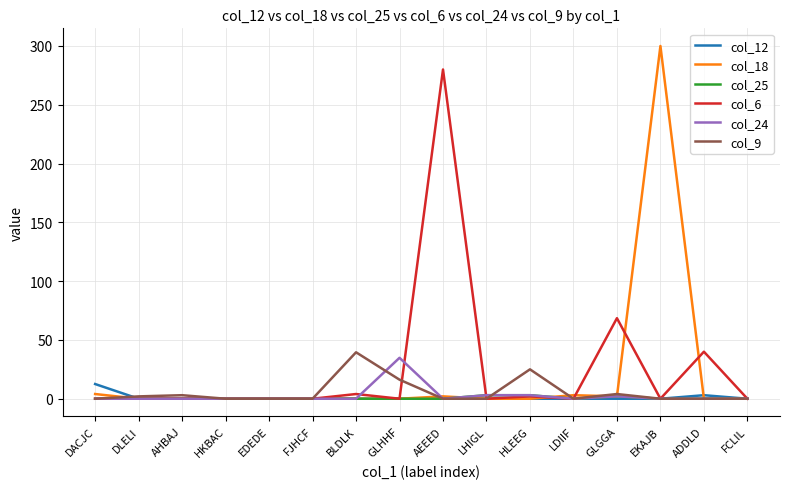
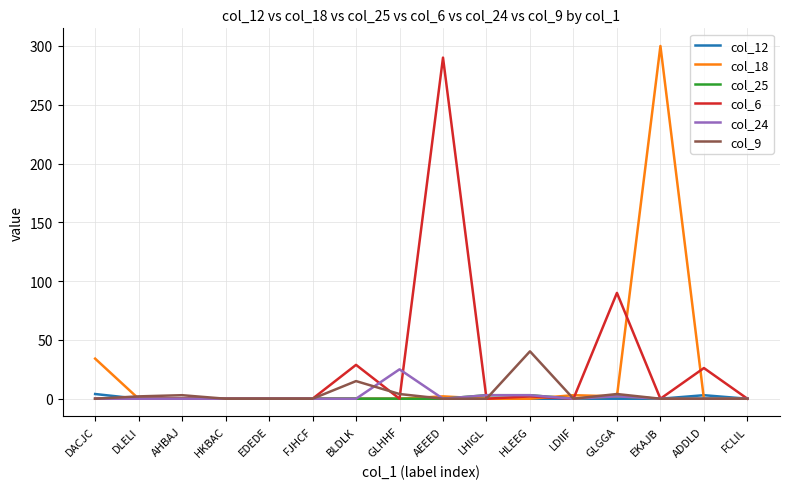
col_12, DACJC: 13 -> 4
col_18, DACJC: 4 -> 34
col_6, BLDLK: 4 -> 29
col_9, BLDLK: 40 -> 15
col_24, GLHHF: 35 -> 25
col_9, GLHHF: 16 -> 4
col_6, AEEED: 280 -> 290
col_9, HLEEG: 25 -> 40
col_6, GLGGA: 69 -> 90
col_6, ADDLD: 40 -> 26
